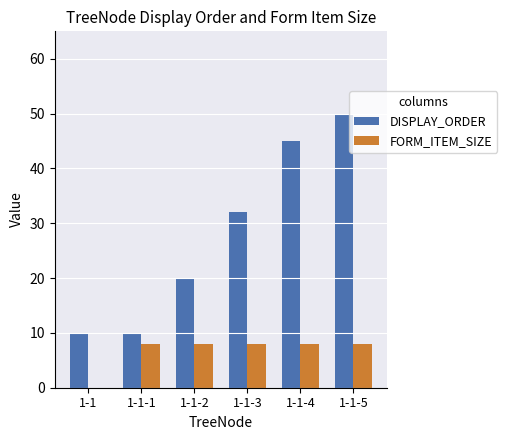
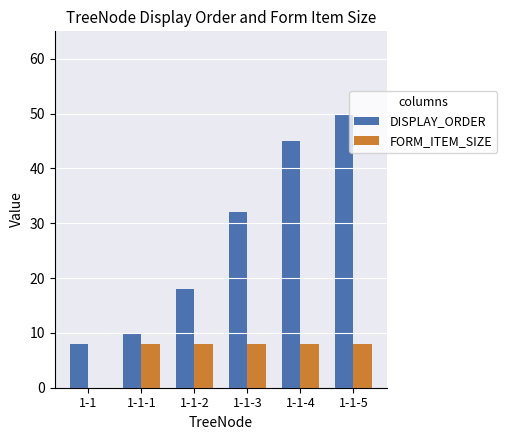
DISPLAY_ORDER, 1-1: 10 -> 8
DISPLAY_ORDER, 1-1-2: 20 -> 18
